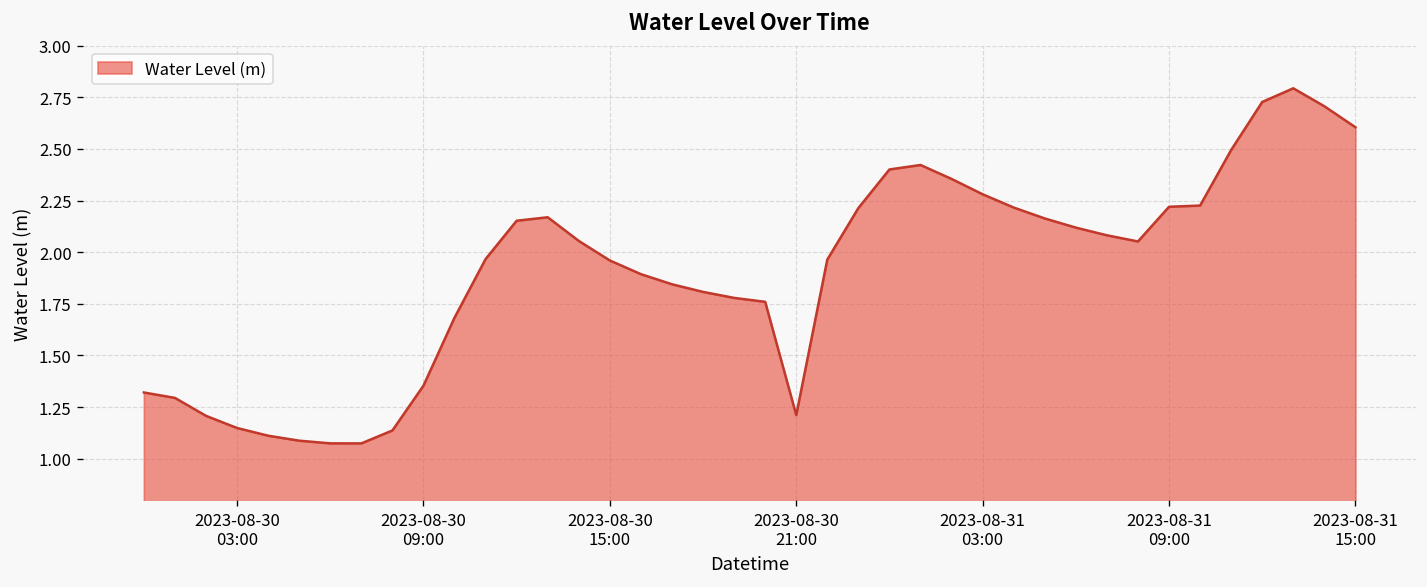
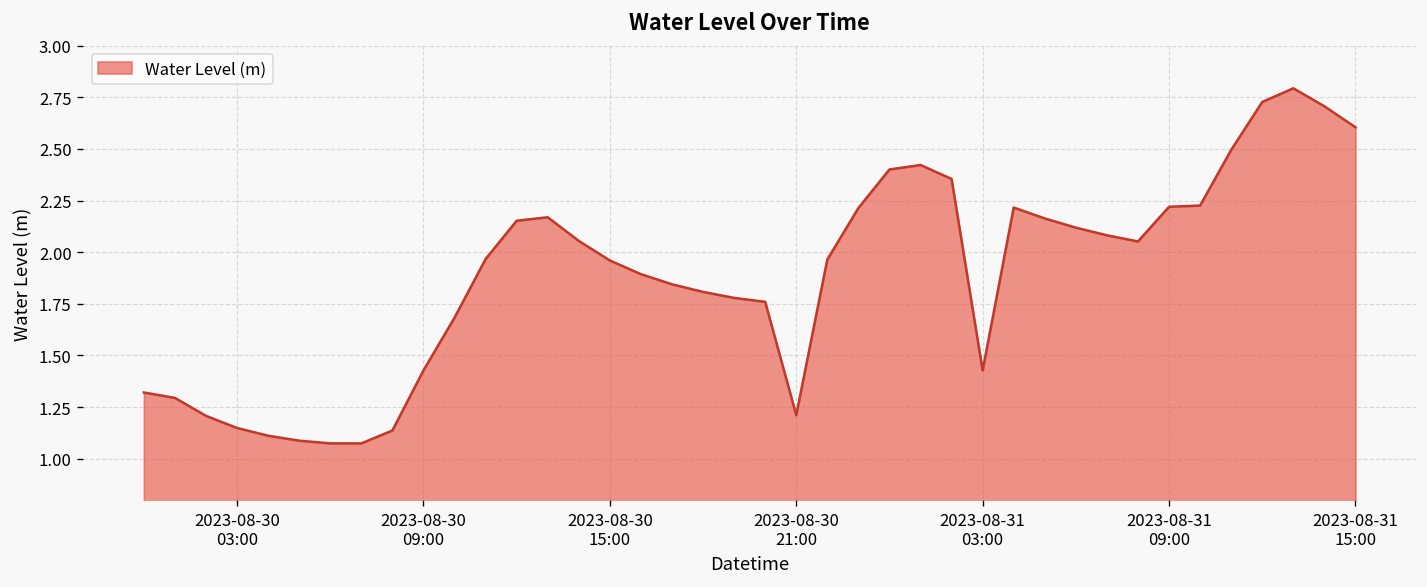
2023-08-30 09:00: 1.35 -> 1.43
2023-08-31 03:00: 2.28 -> 1.43
